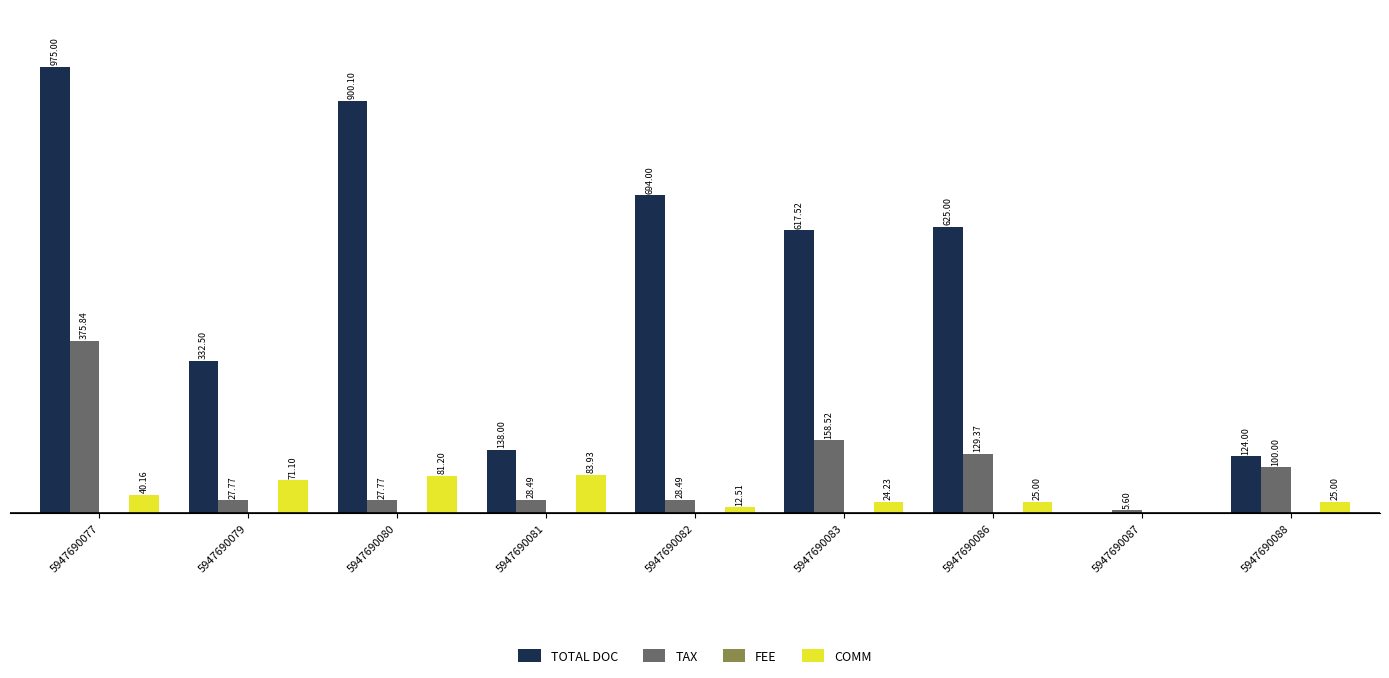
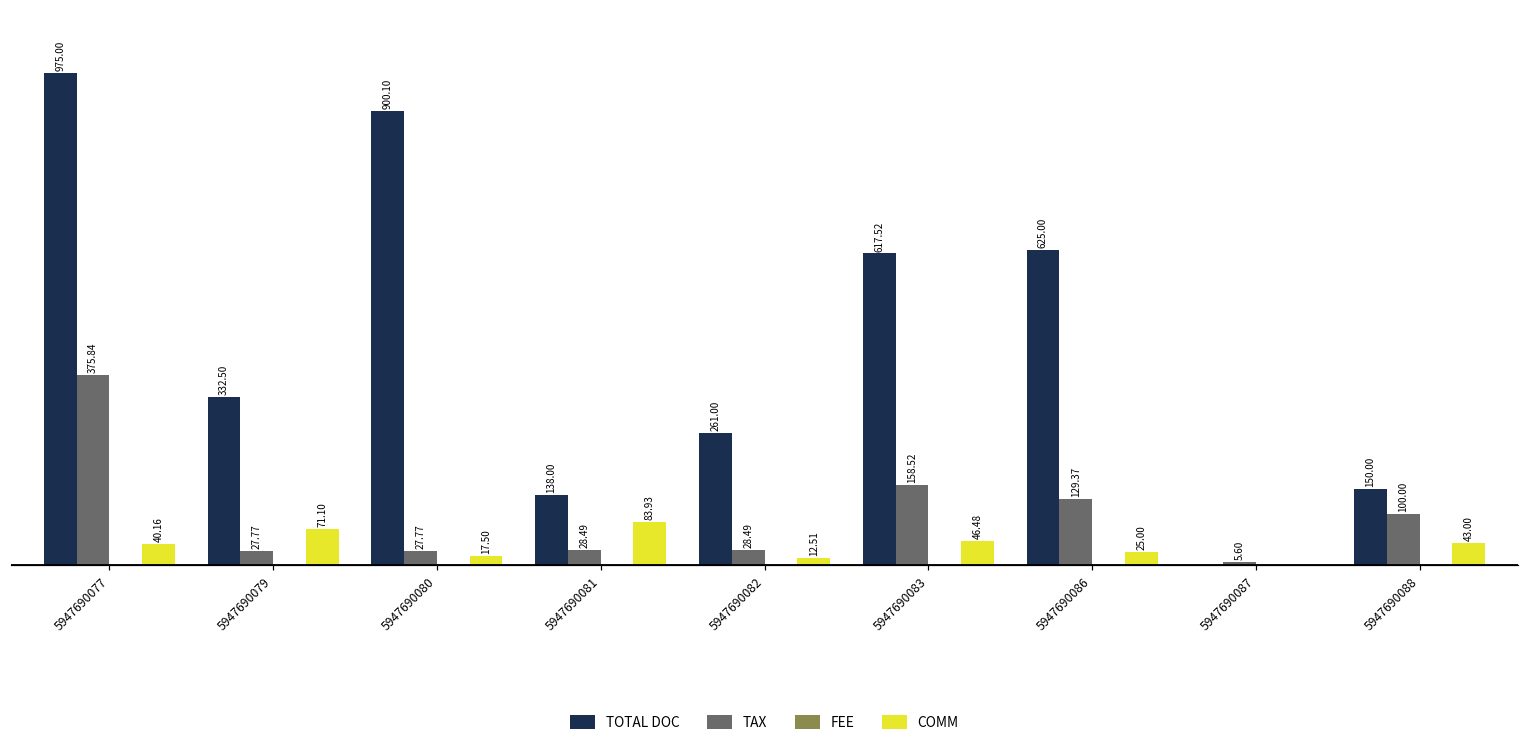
COMM, 5947690080: 81.20 -> 17.50
TOTAL DOC, 5947690082: 694.00 -> 261.00
COMM, 5947690083: 24.23 -> 46.48
TOTAL DOC, 5947690088: 124.00 -> 150.00
COMM, 5947690088: 25.00 -> 43.00
